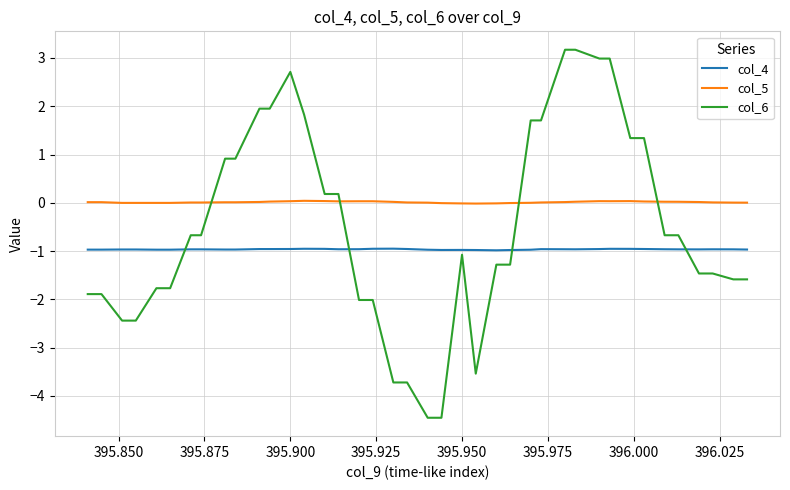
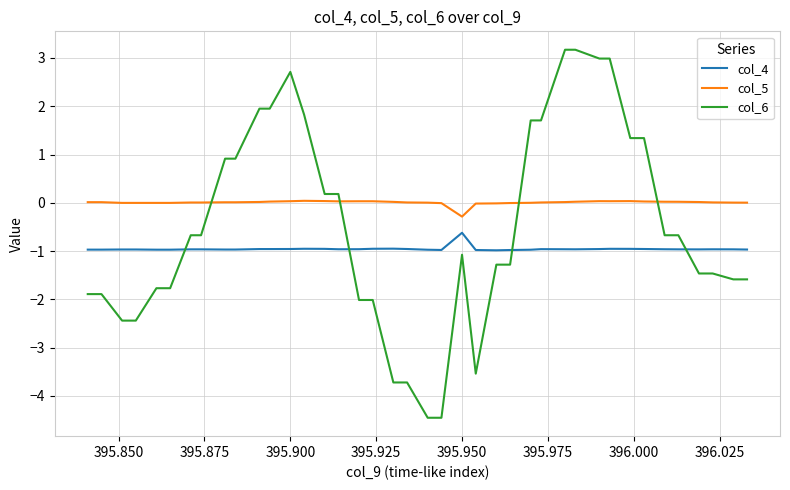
col_4, 395.950: -1.0 -> -0.6
col_5, 395.950: 0.0 -> -0.3
